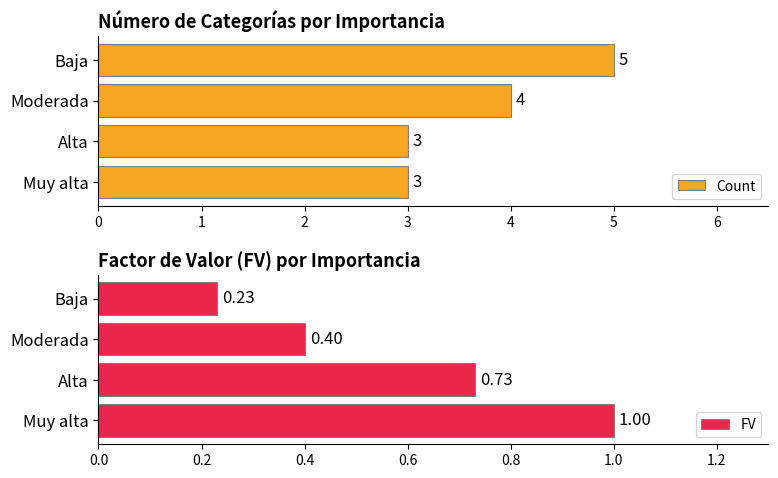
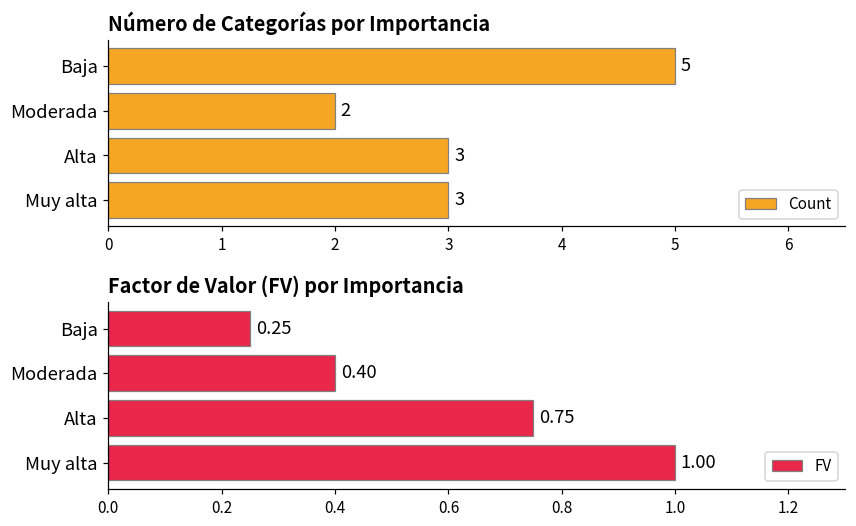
Número de Categorías por Importancia, Moderada: 4 -> 2
Factor de Valor (FV) por Importancia, Baja: 0.23 -> 0.25
Factor de Valor (FV) por Importancia, Alta: 0.73 -> 0.75
